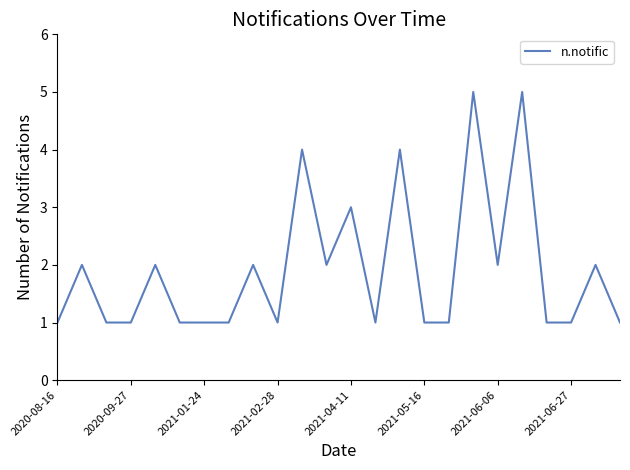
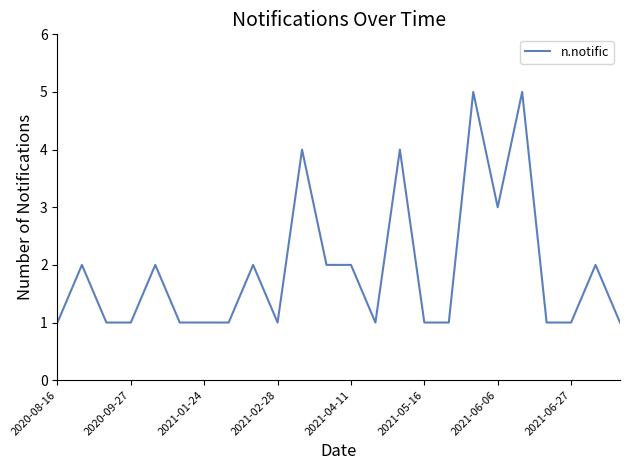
2021-04-11: 3 -> 2
2021-06-06: 2 -> 3
